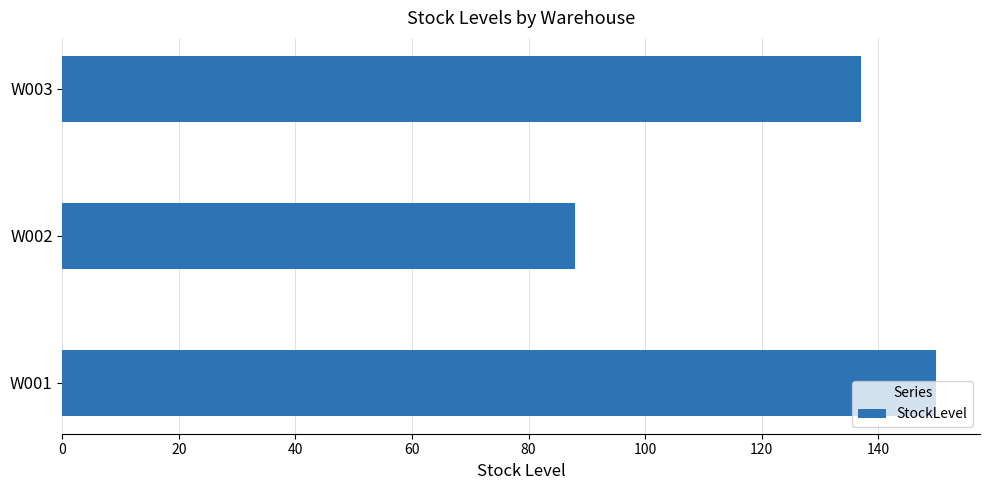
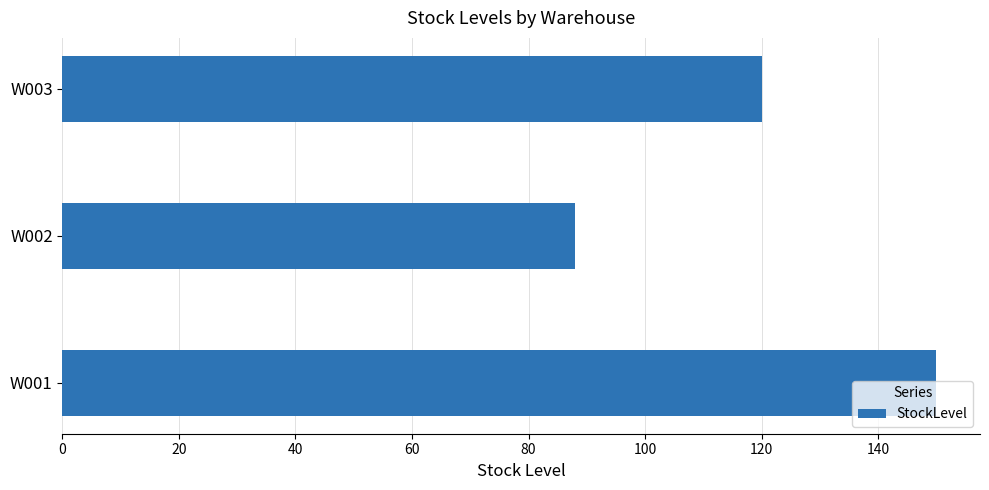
W003: 137 -> 120
